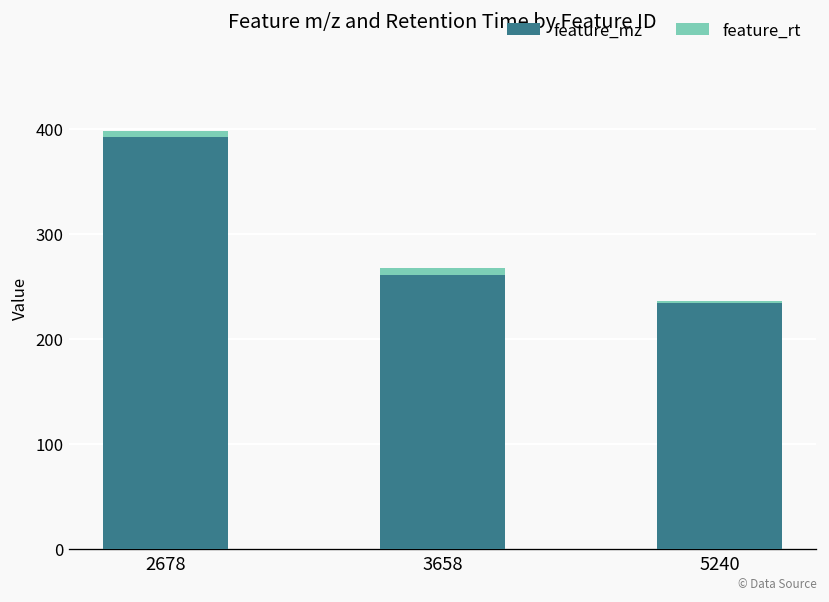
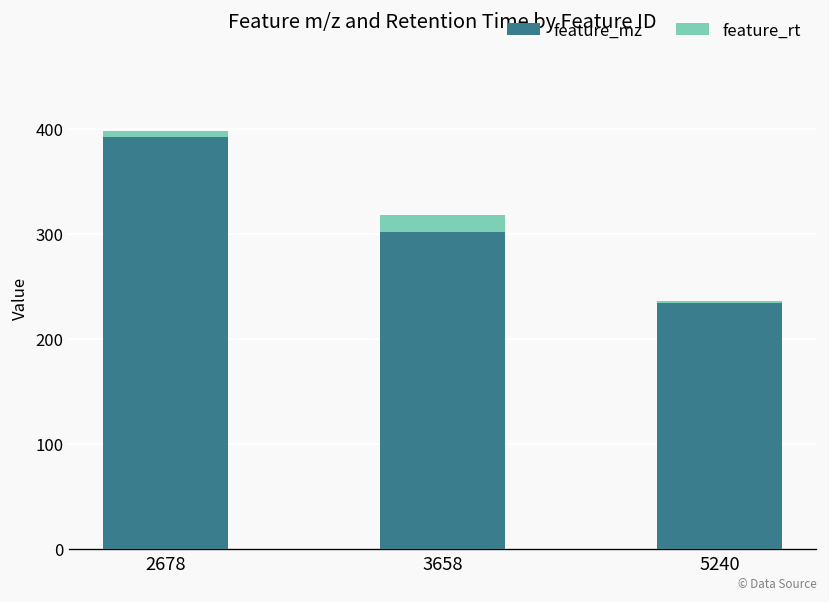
feature_mz, 3658: 260 -> 300
feature_rt, 3658: 10 -> 20
